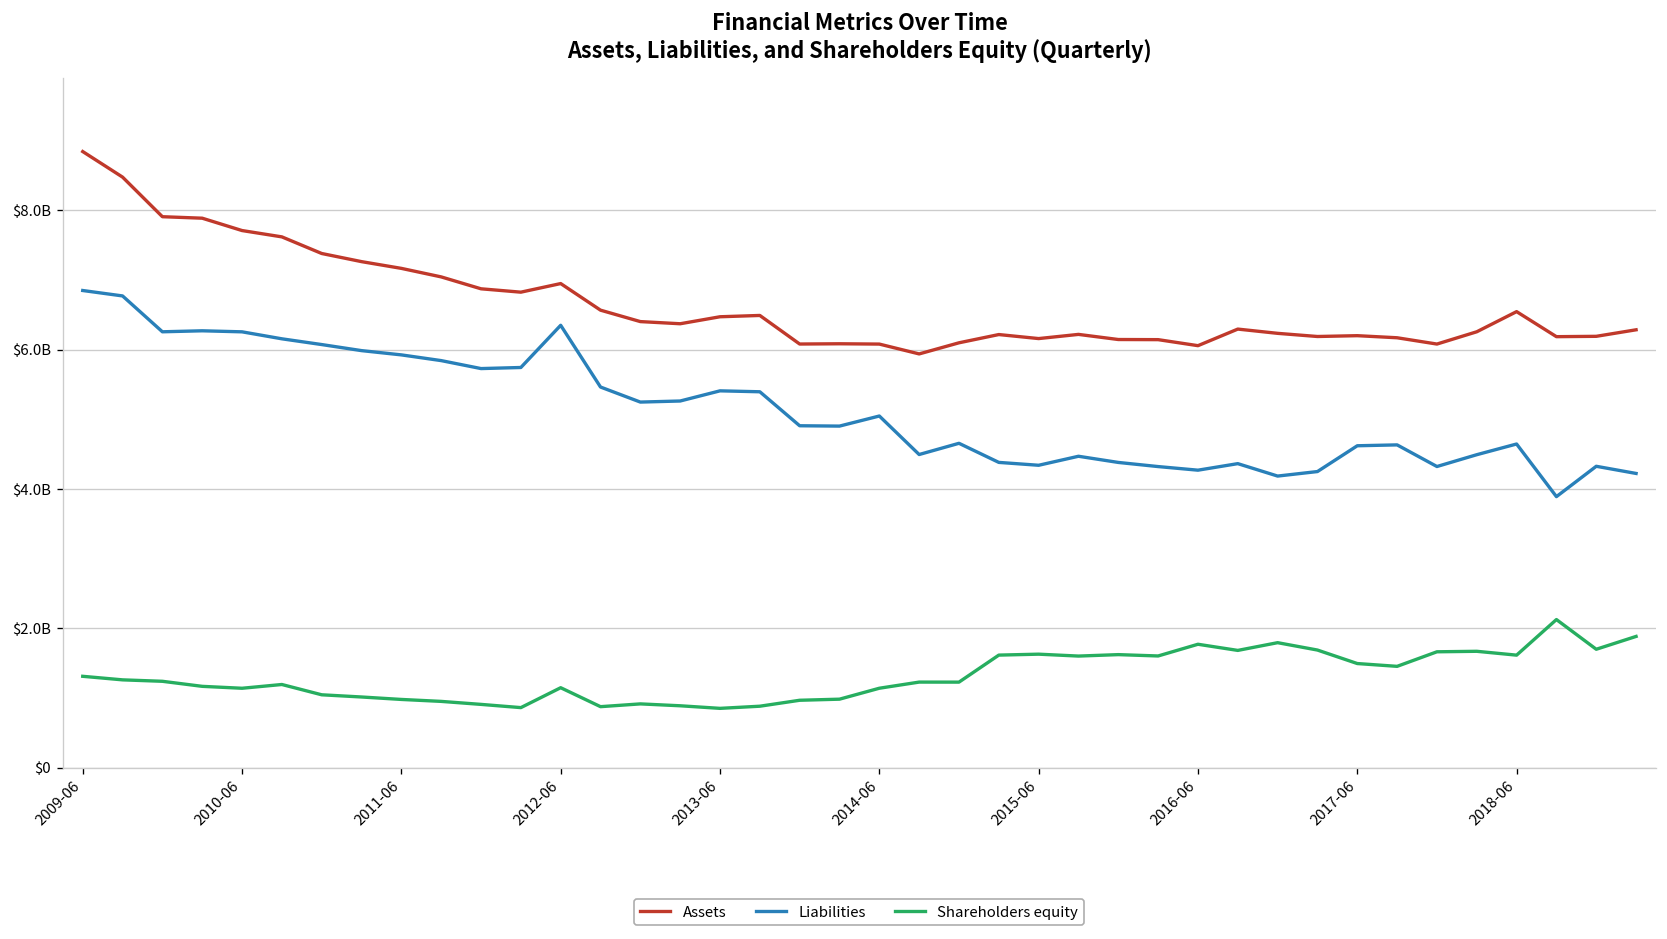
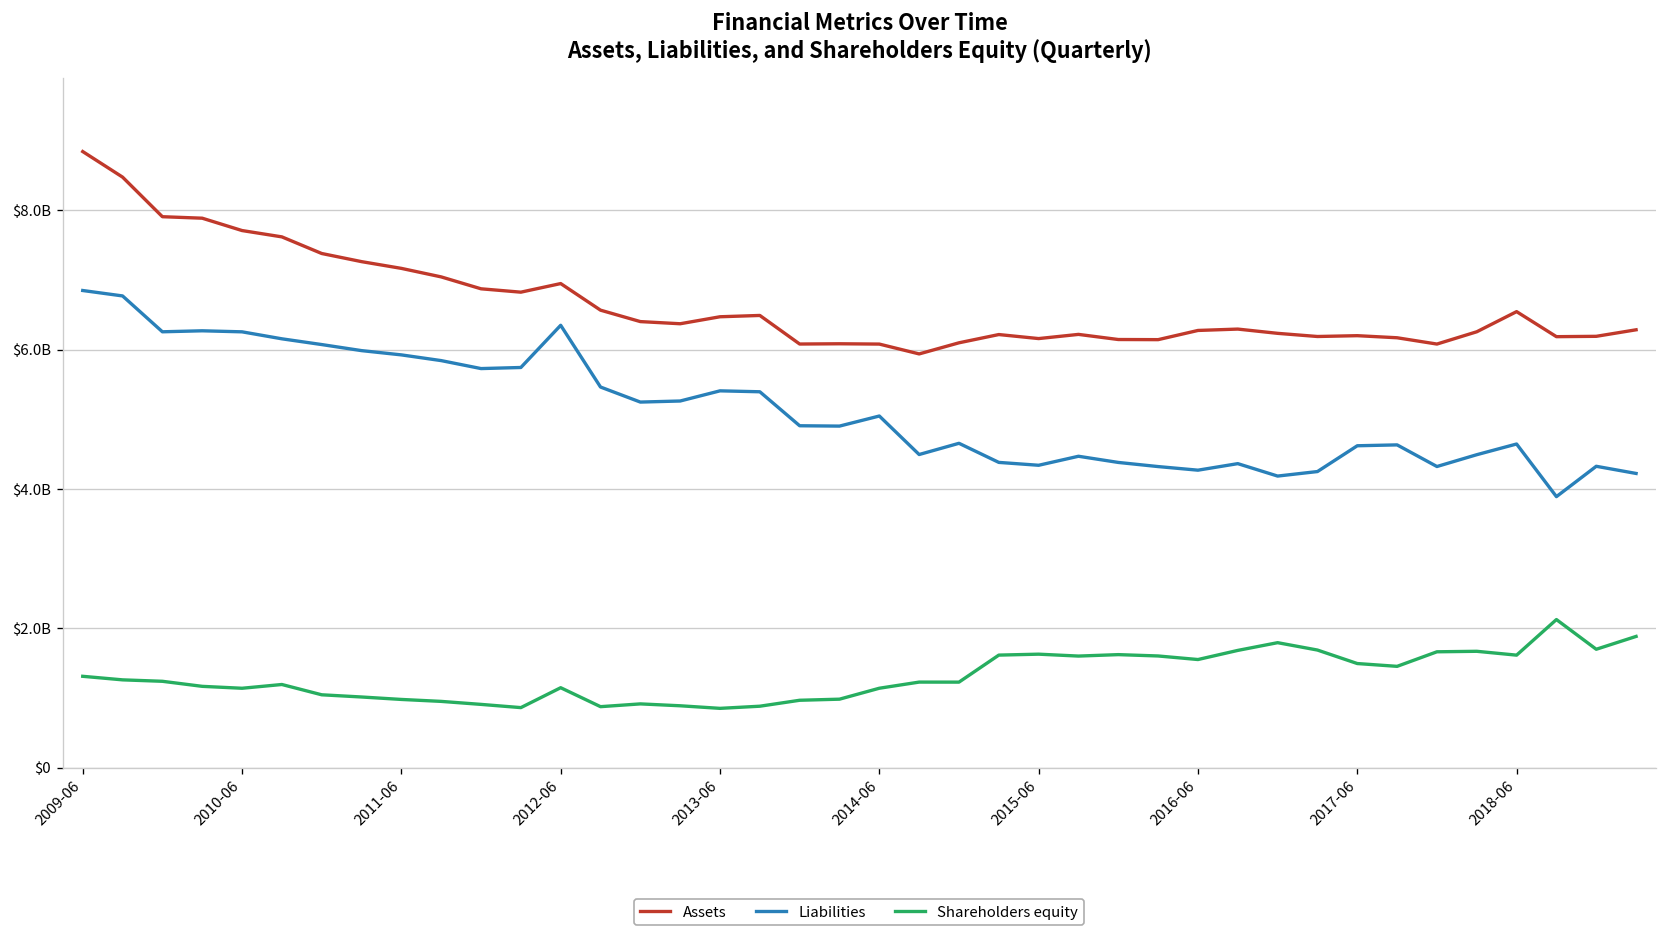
Assets, 2016-06: $6100000000 -> $6300000000
Shareholders equity, 2016-06: $1800000000 -> $1600000000
